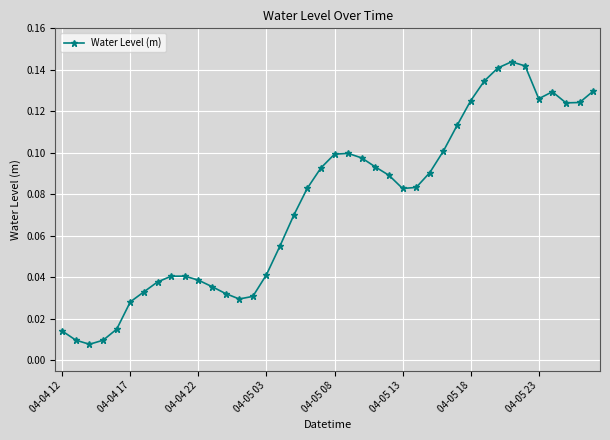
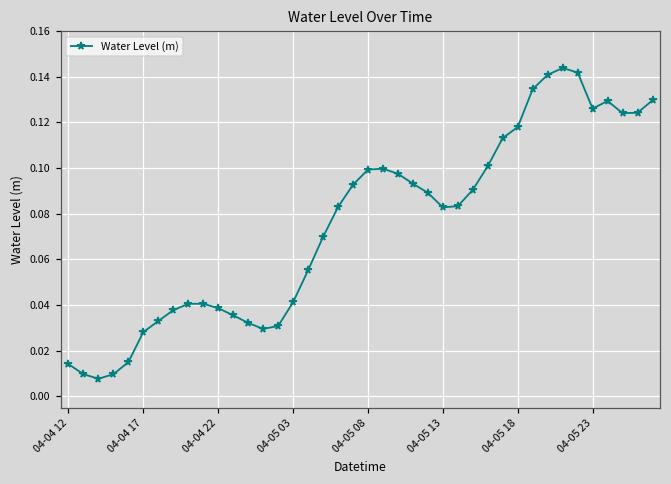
04-05 18: 0.125 -> 0.118
